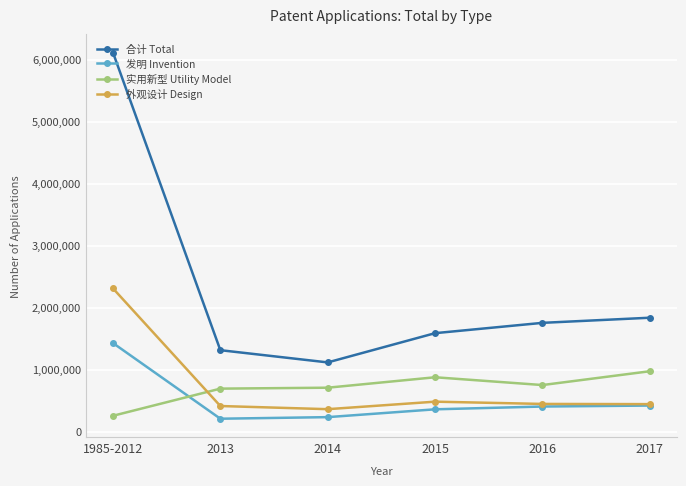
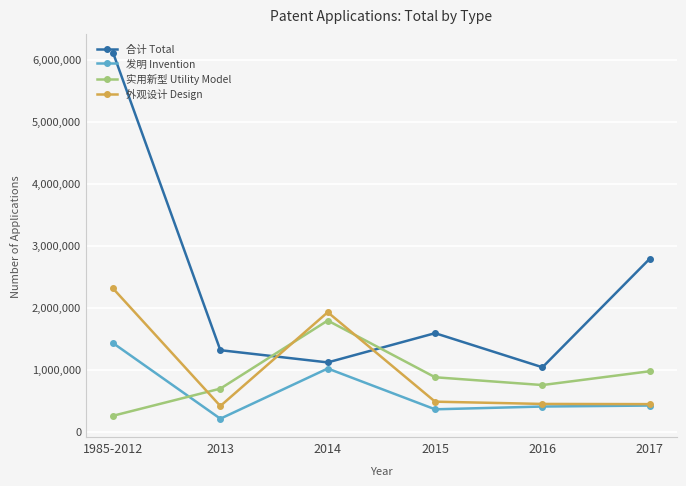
发明 Invention, 2014: 200,000 -> 1,000,000
实用新型 Utility Model, 2014: 700,000 -> 1,800,000
外观设计 Design, 2014: 400,000 -> 1,900,000
合计 Total, 2016: 1,800,000 -> 1,000,000
合计 Total, 2017: 1,800,000 -> 2,800,000
